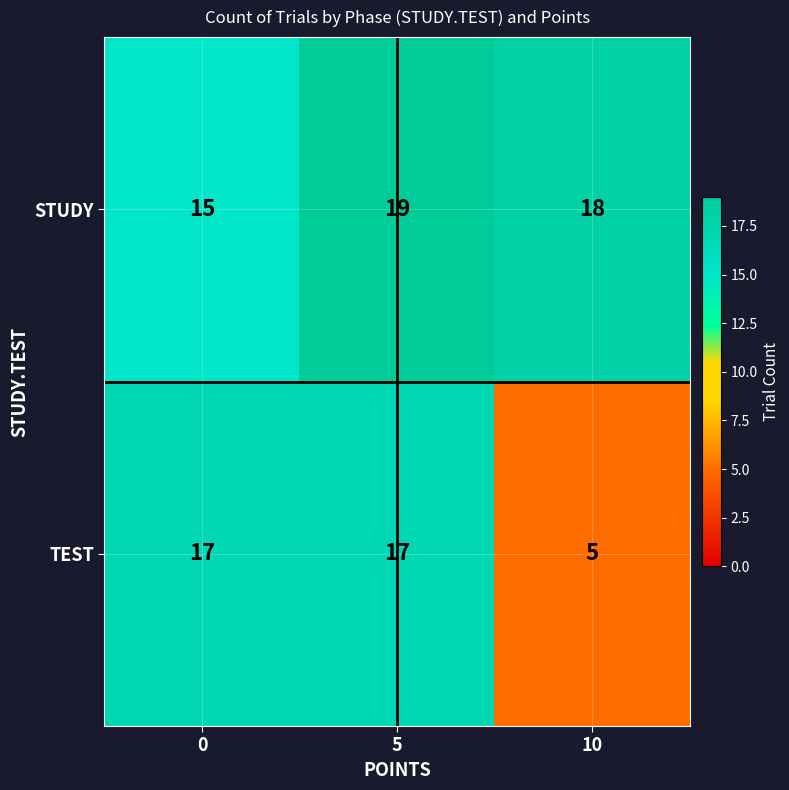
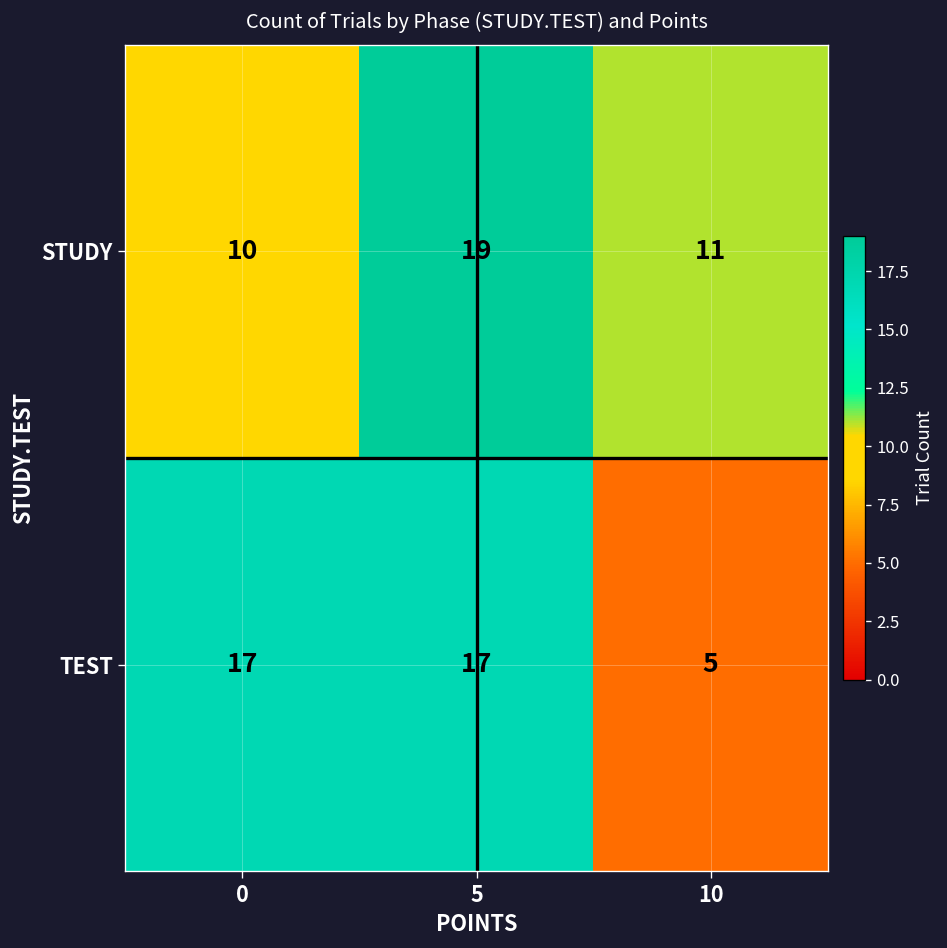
STUDY, 0: 15 -> 10
STUDY, 10: 18 -> 11
